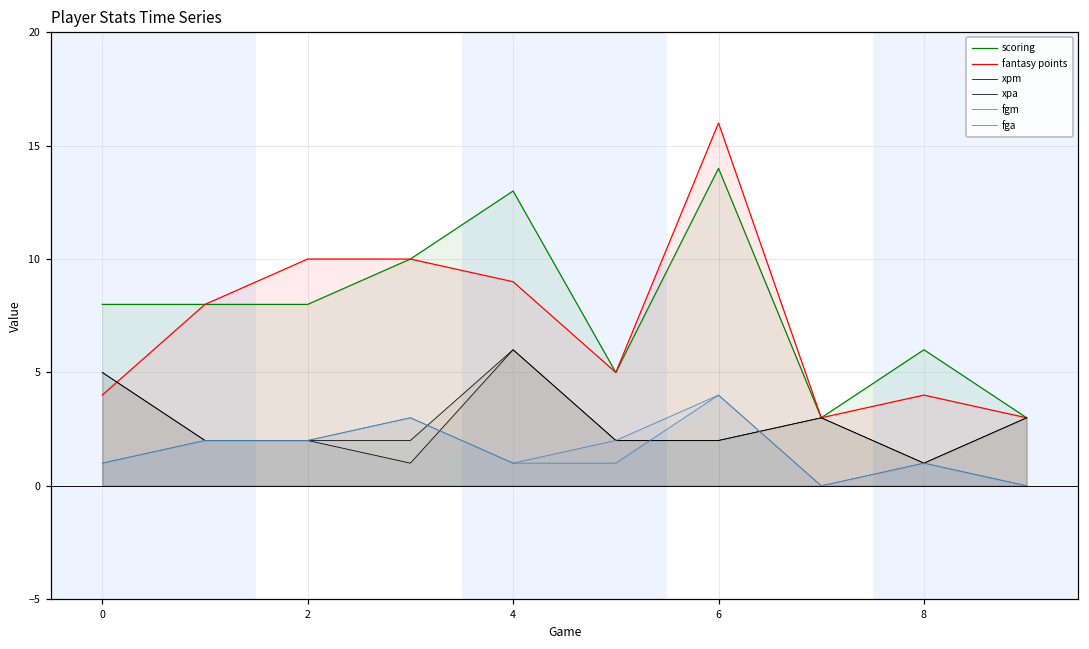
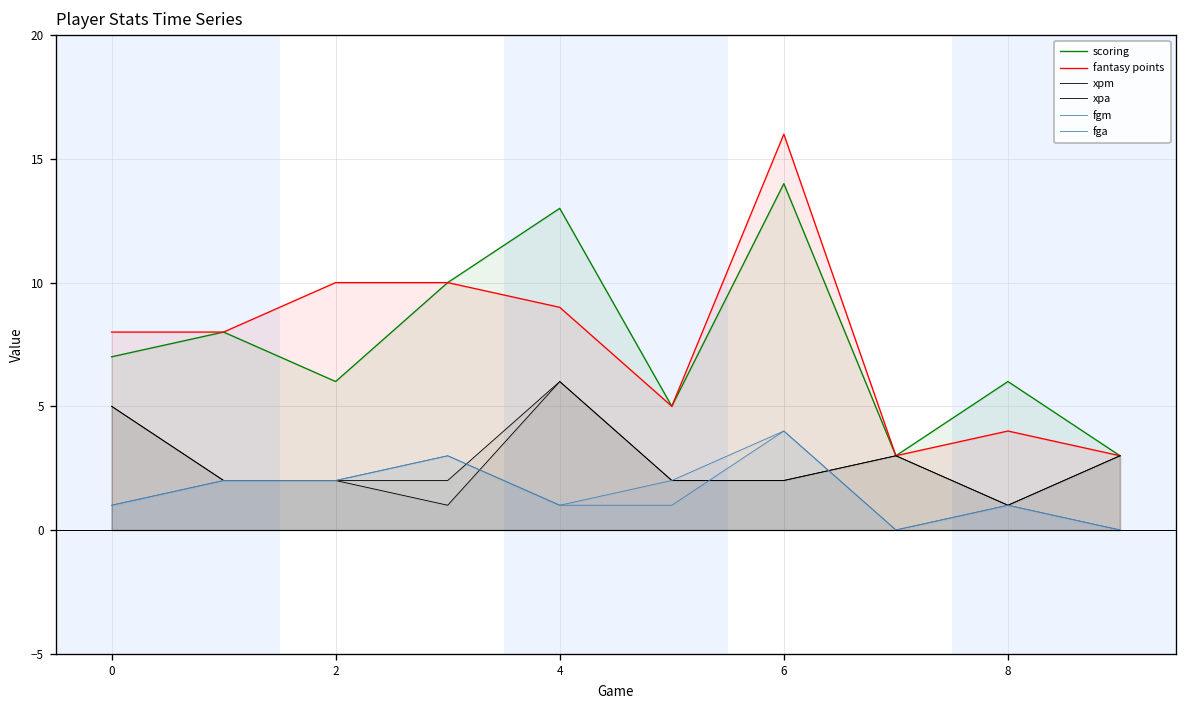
scoring, 0: 8 -> 7
fantasy points, 0: 4 -> 8
scoring, 2: 8 -> 6
